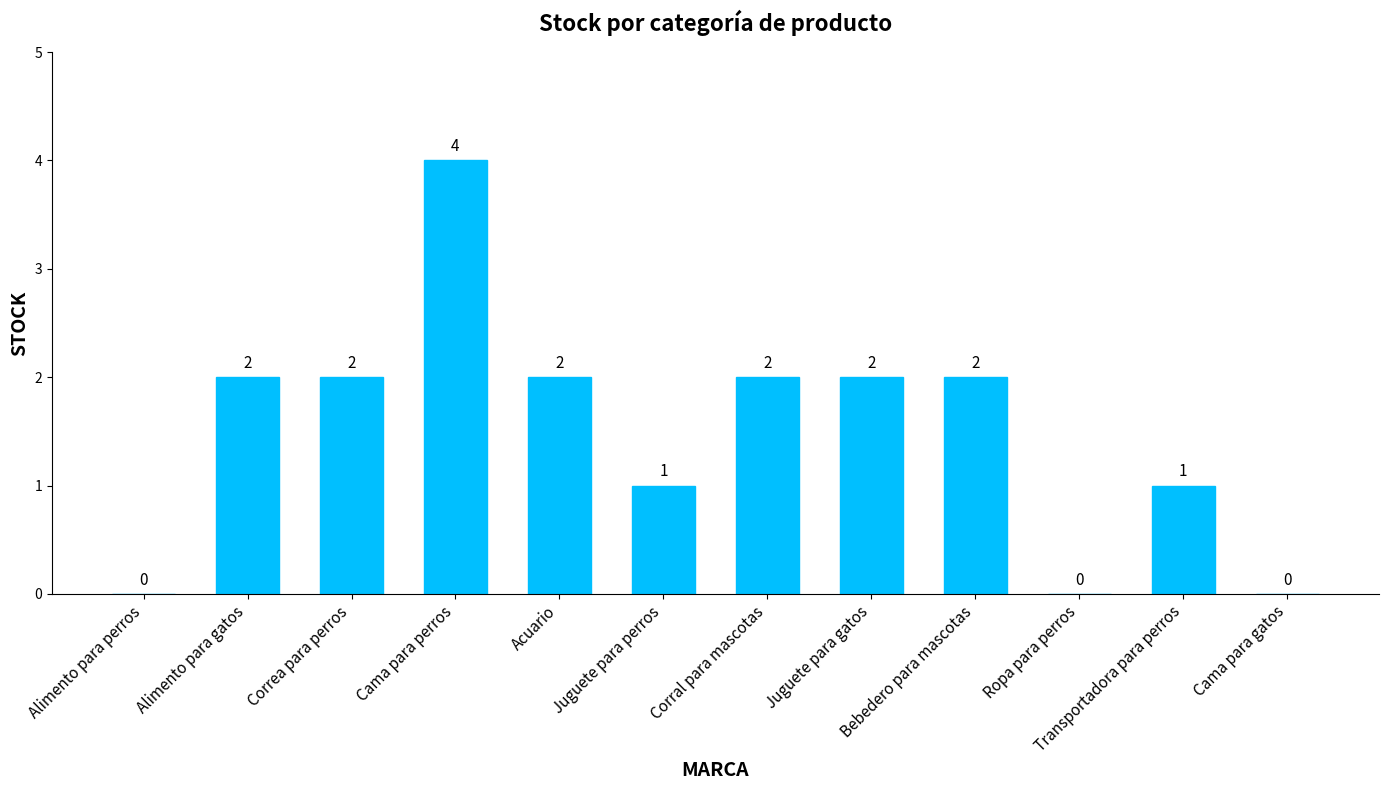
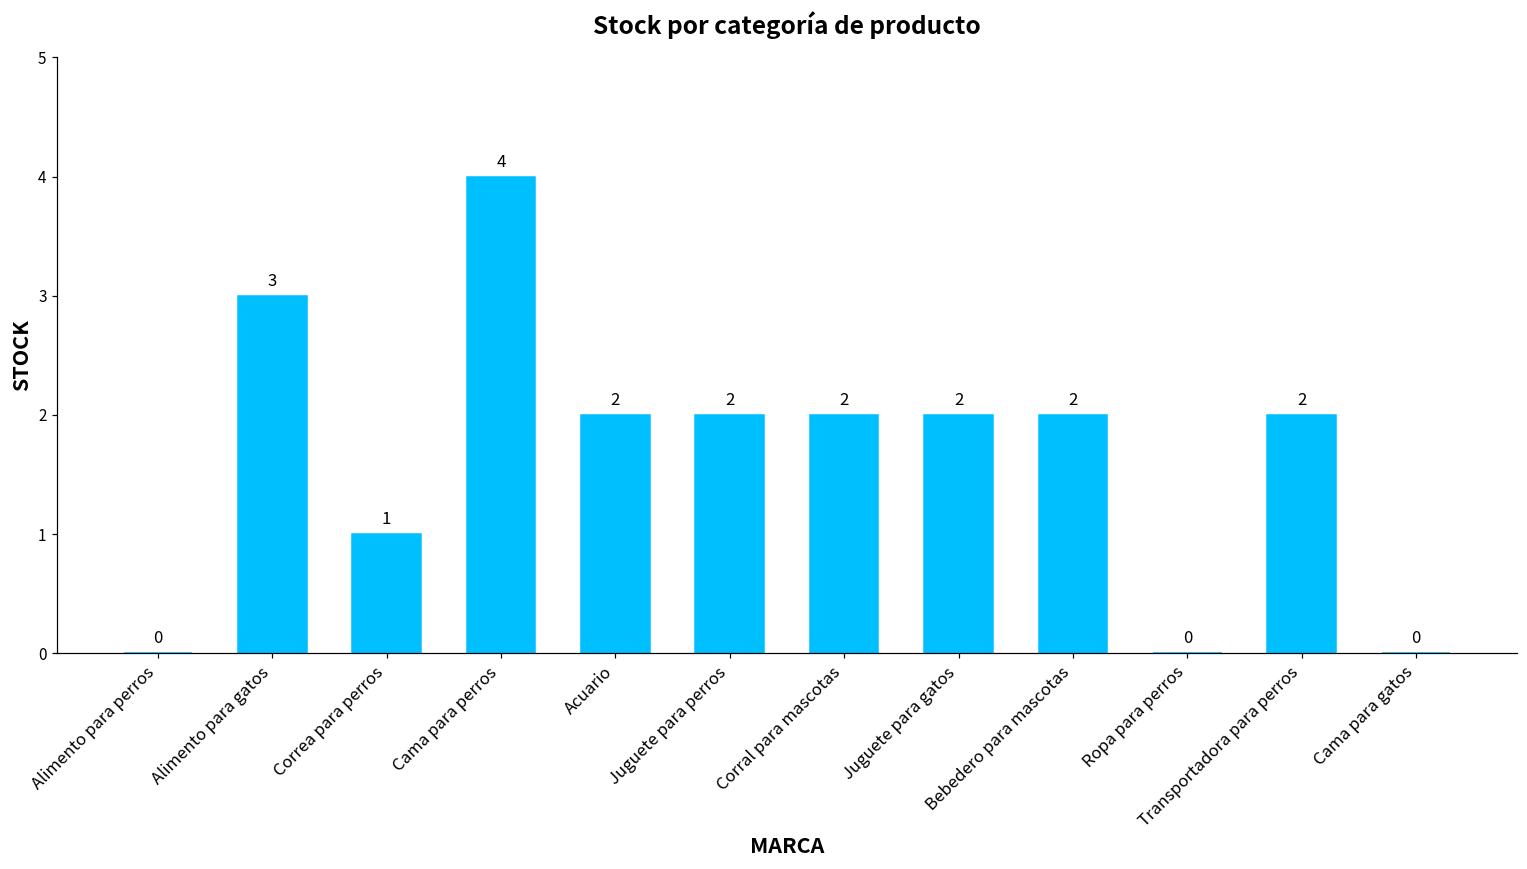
Alimento para gatos: 2 -> 3
Correa para perros: 2 -> 1
Juguete para perros: 1 -> 2
Transportadora para perros: 1 -> 2
